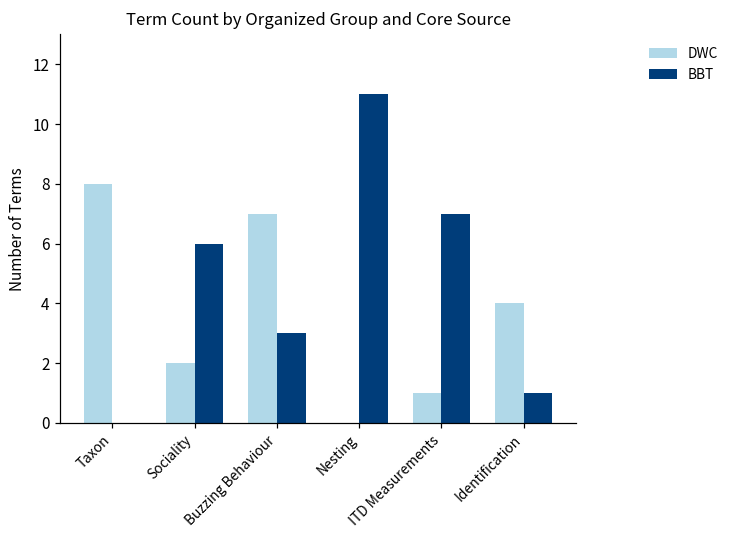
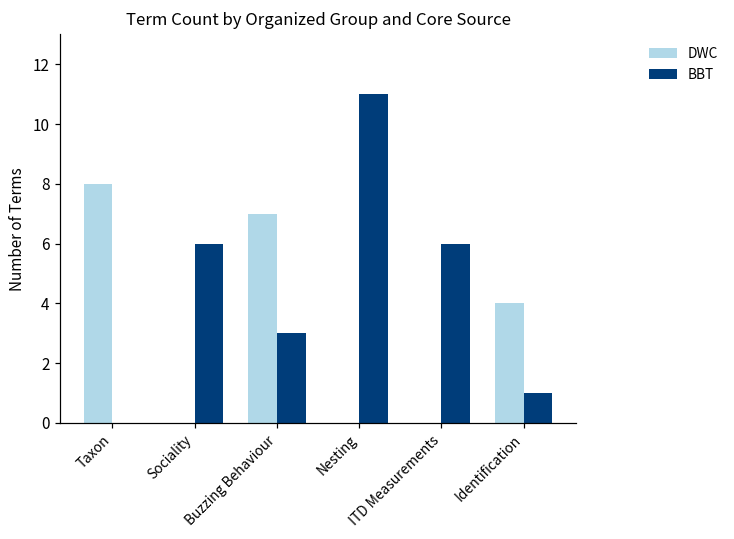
DWC, Sociality: 2 -> 0
DWC, ITD Measurements: 1 -> 0
BBT, ITD Measurements: 7 -> 6
